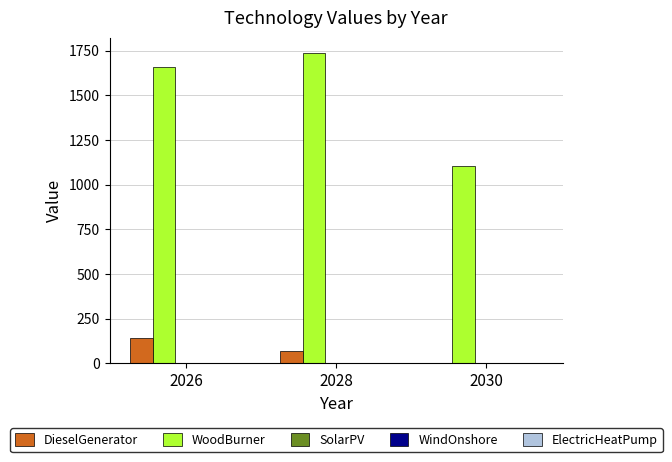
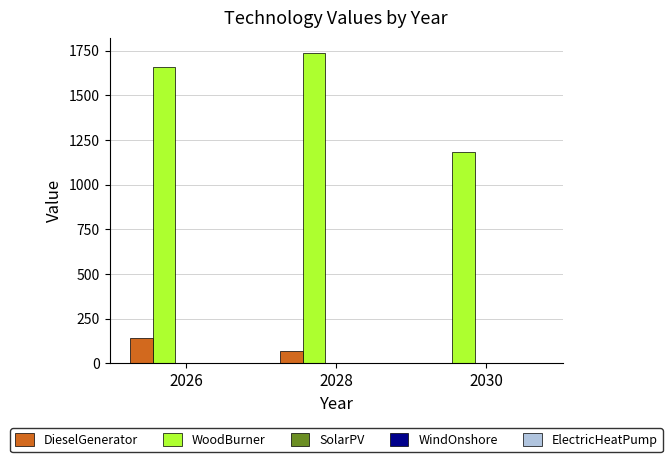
WoodBurner, 2030: 1110 -> 1180
